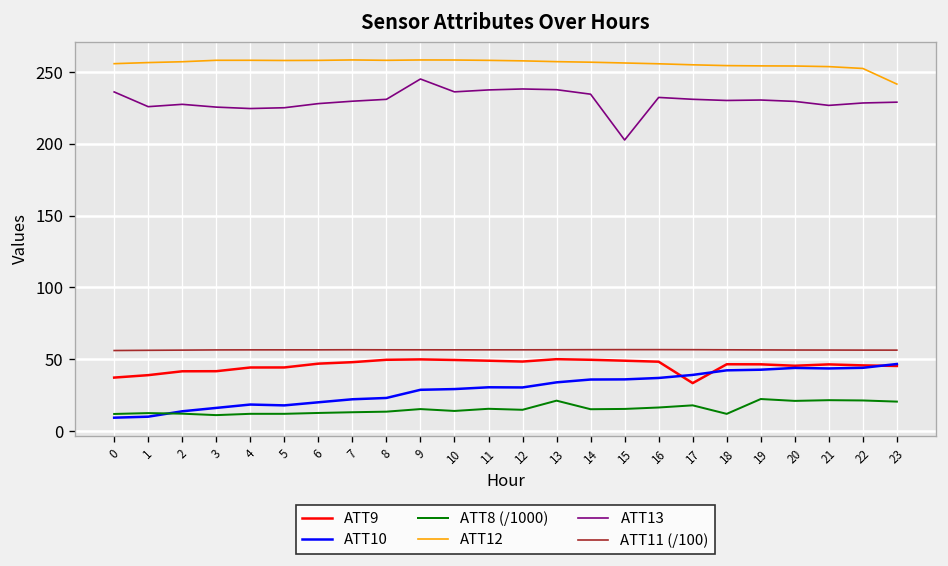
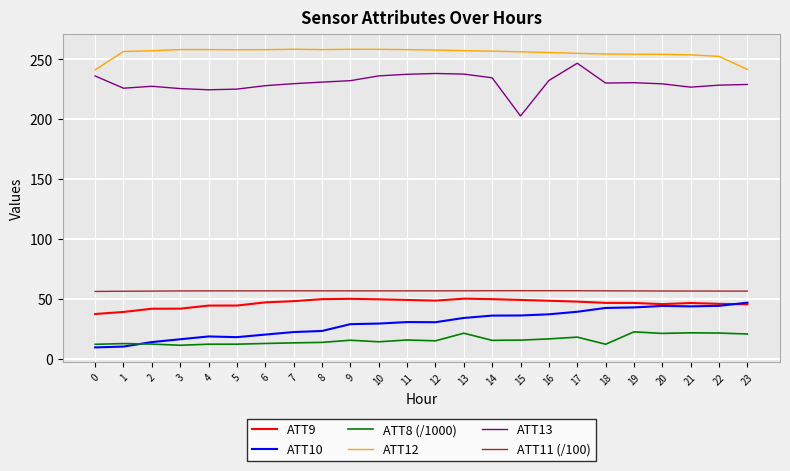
ATT12, 0: 256 -> 241
ATT13, 9: 245 -> 232
ATT9, 17: 33 -> 48
ATT13, 17: 231 -> 247
